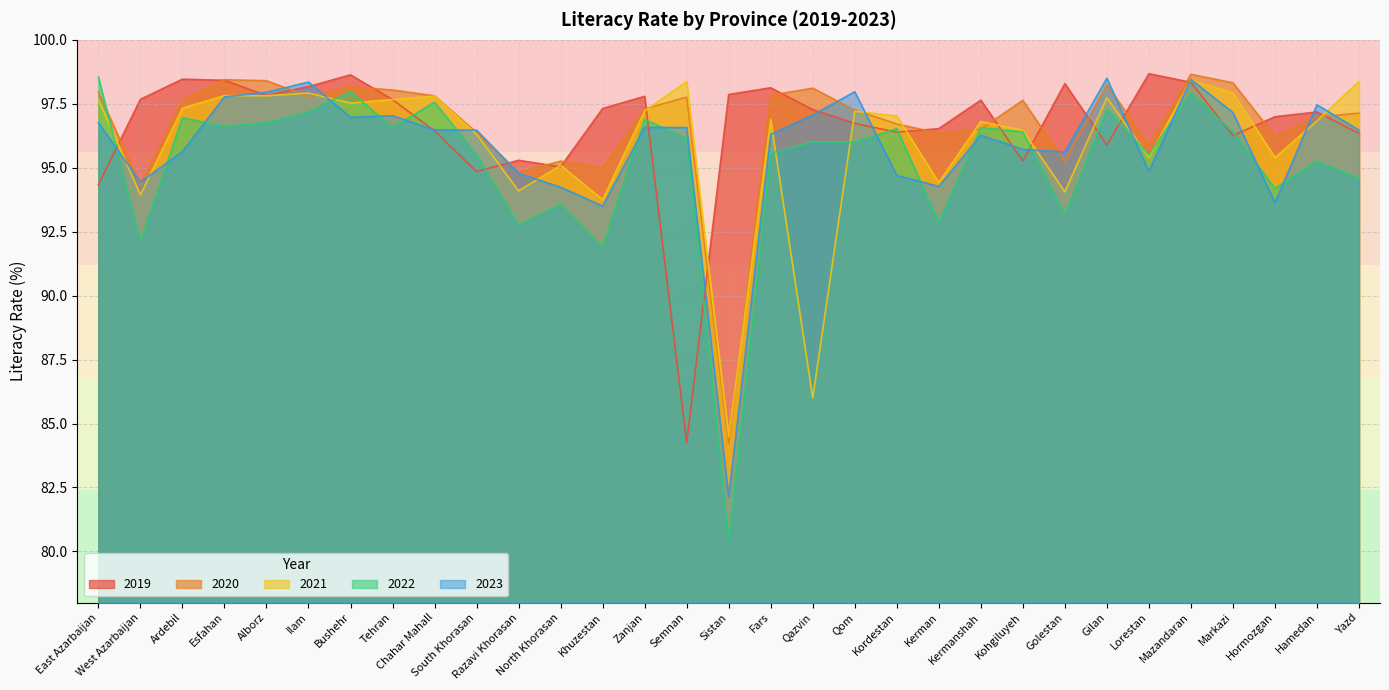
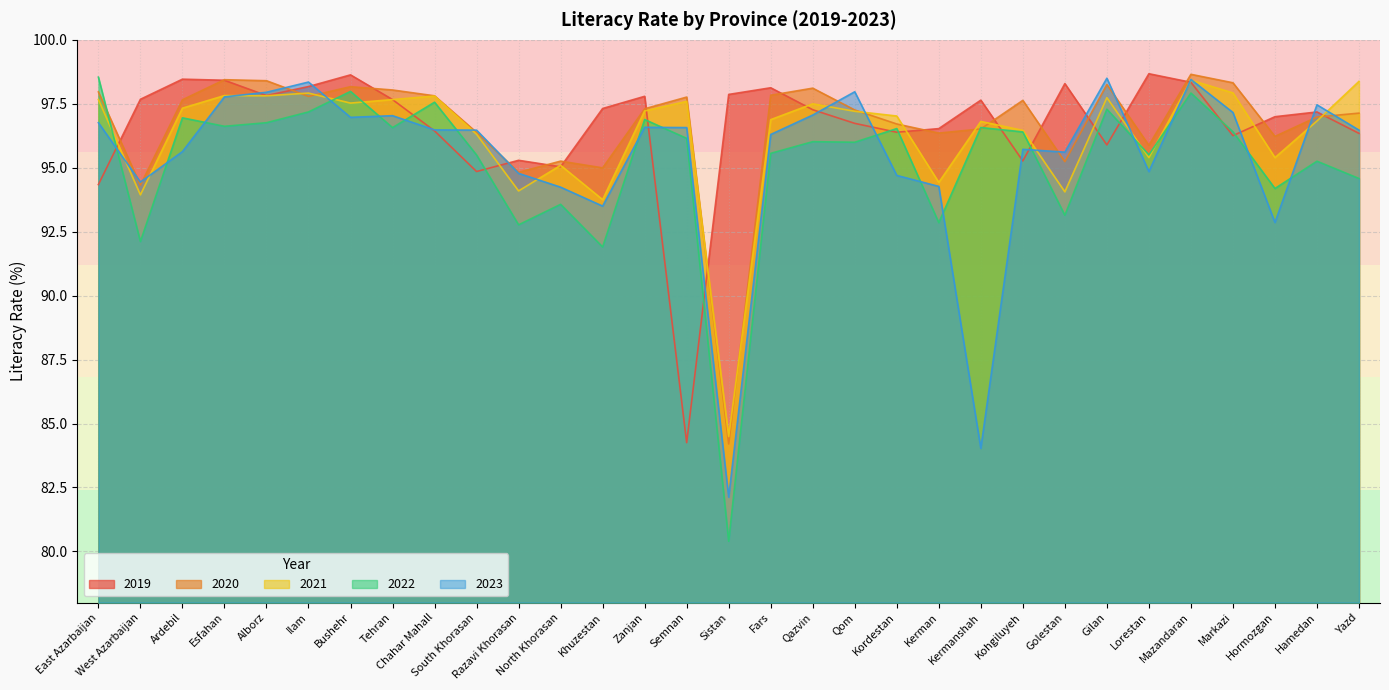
2021, Semnan: 98.4 -> 97.6
2021, Qazvin: 86.0 -> 97.5
2023, Kermanshah: 96.3 -> 84.0
2023, Hormozgan: 93.6 -> 92.9
